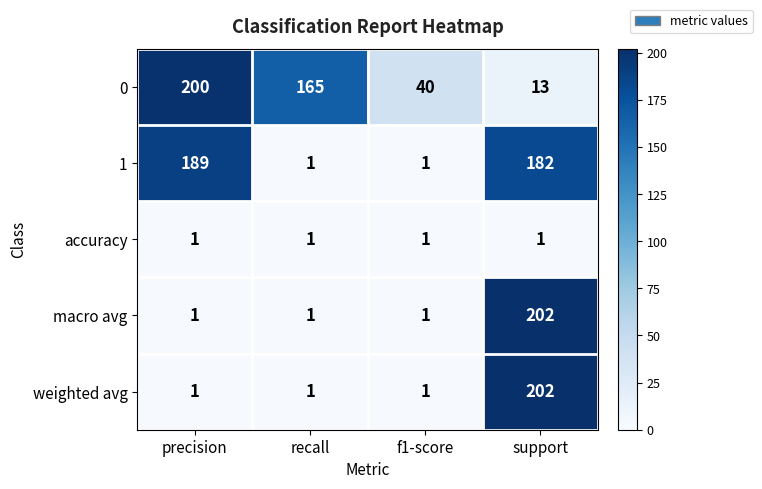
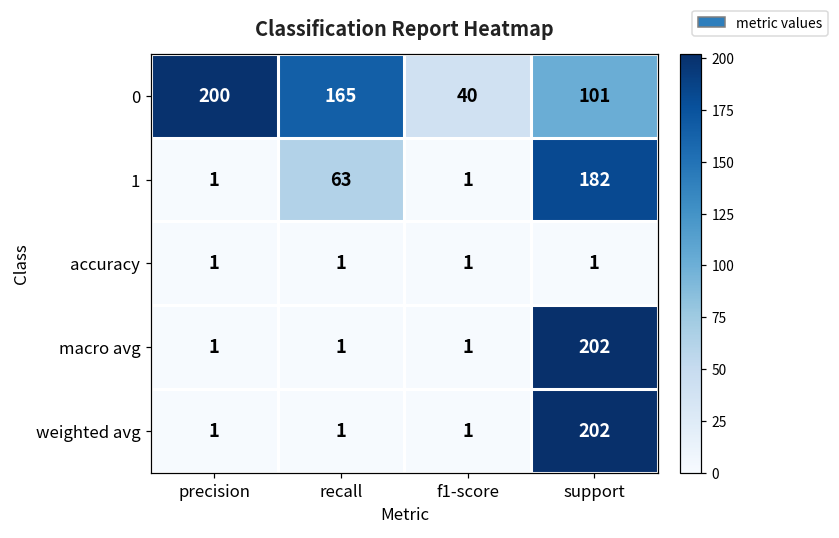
0, support: 13 -> 101
1, precision: 189 -> 1
1, recall: 1 -> 63
